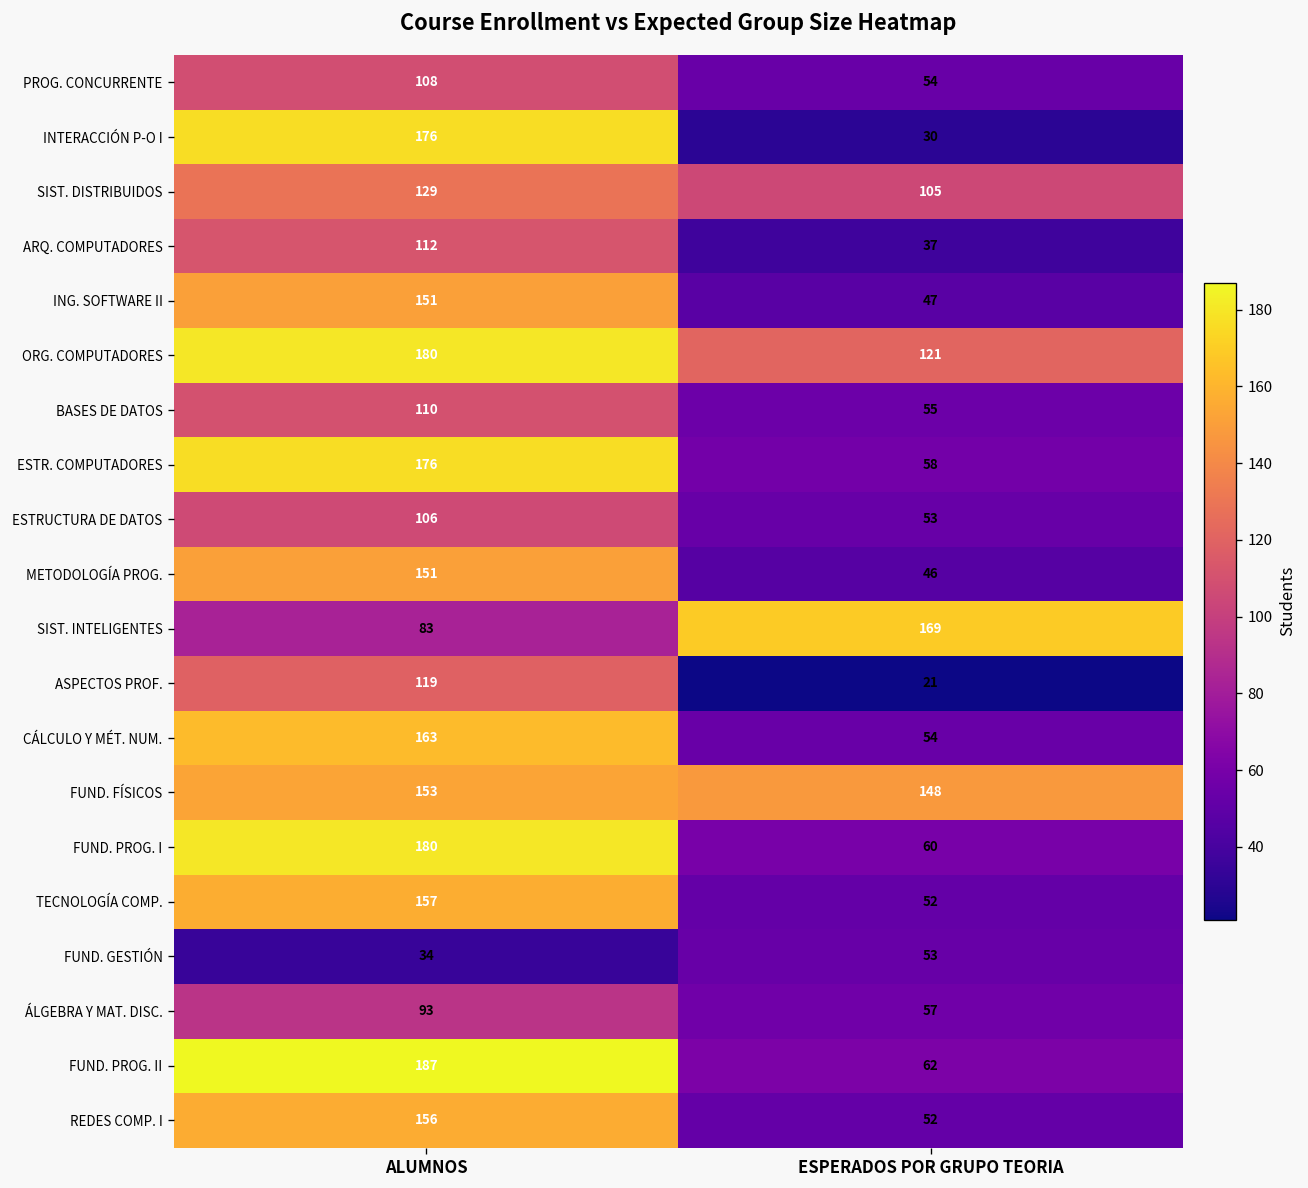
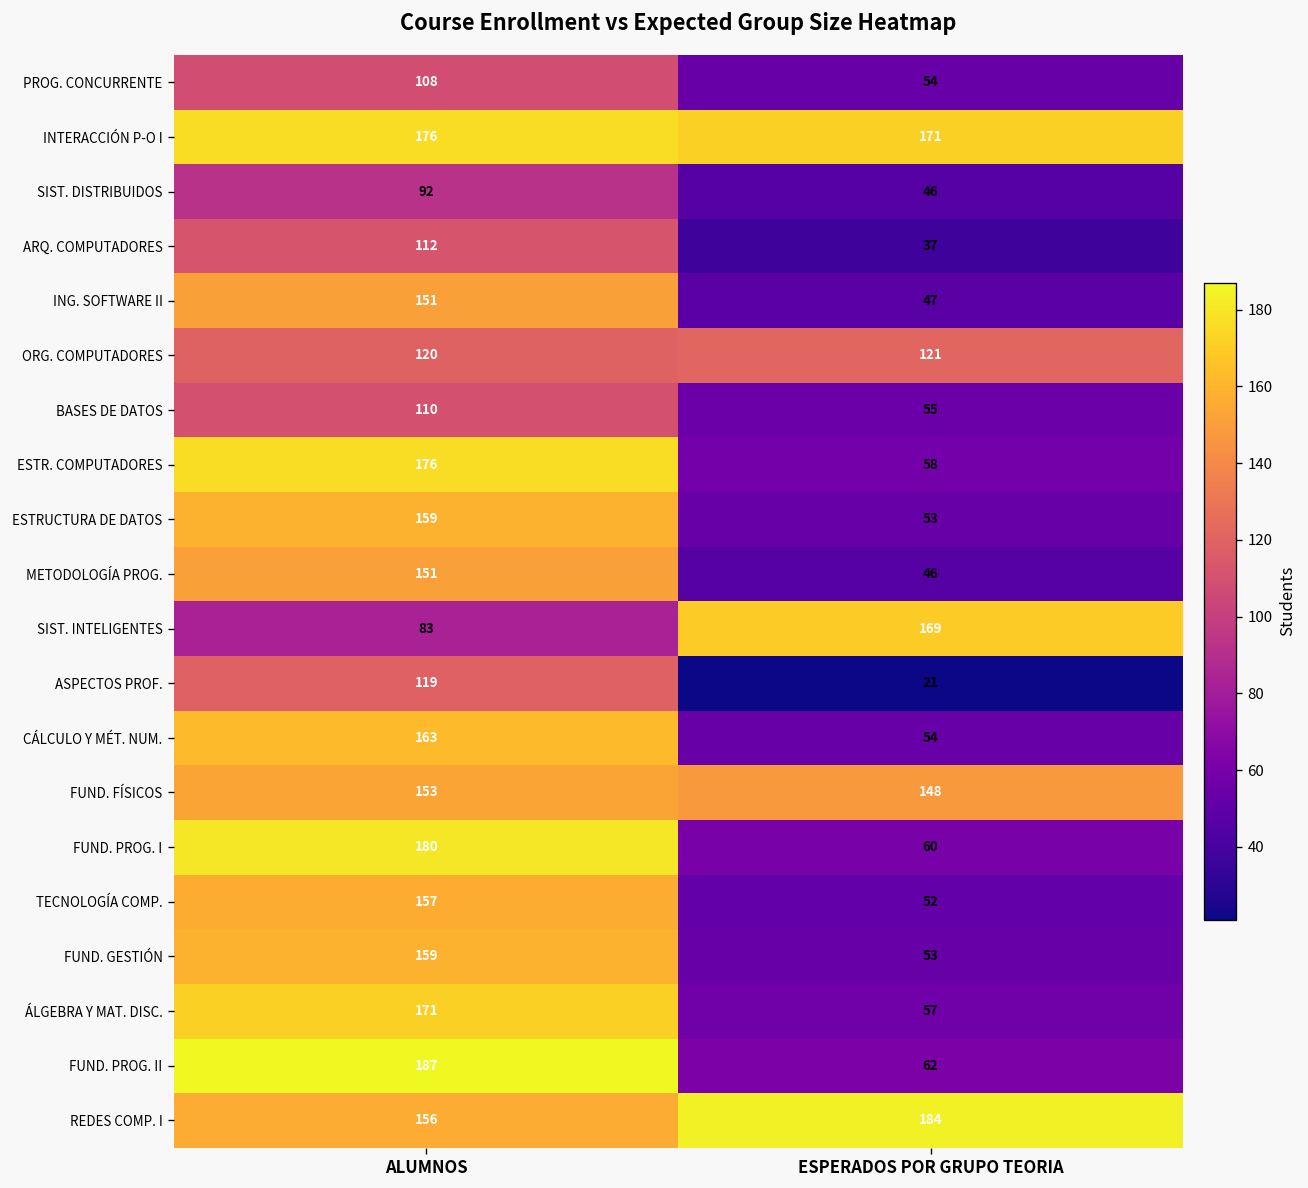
INTERACCIÓN P-O I, ESPERADOS POR GRUPO TEORIA: 30 -> 171
SIST. DISTRIBUIDOS, ALUMNOS: 129 -> 92
SIST. DISTRIBUIDOS, ESPERADOS POR GRUPO TEORIA: 105 -> 46
ORG. COMPUTADORES, ALUMNOS: 180 -> 120
ESTRUCTURA DE DATOS, ALUMNOS: 106 -> 159
FUND. GESTIÓN, ALUMNOS: 34 -> 159
ÁLGEBRA Y MAT. DISC., ALUMNOS: 93 -> 171
REDES COMP. I, ESPERADOS POR GRUPO TEORIA: 52 -> 184
